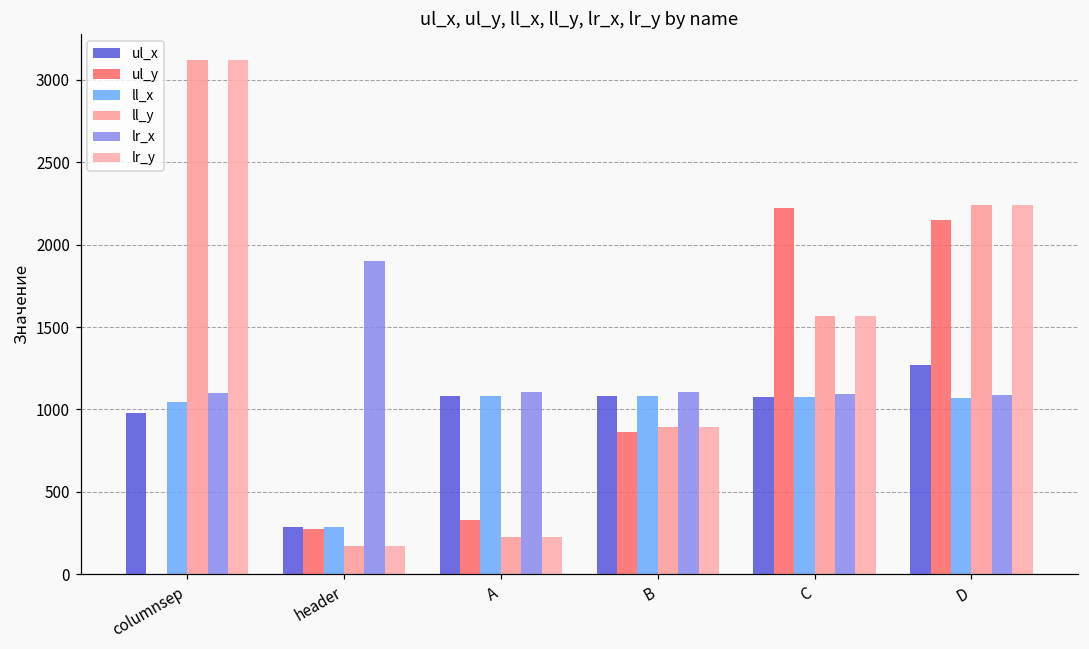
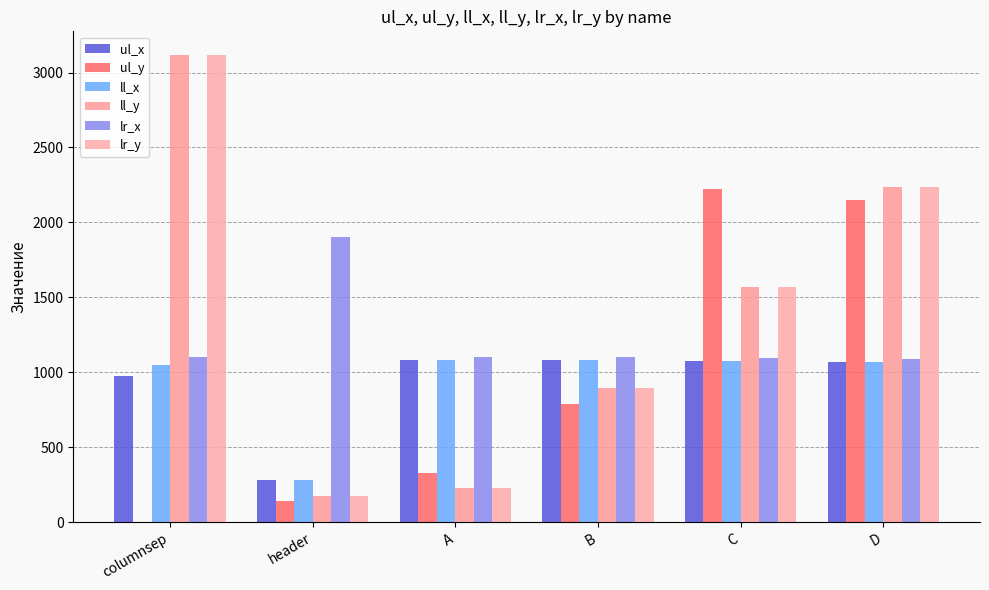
ul_y, header: 280 -> 140
ul_y, B: 860 -> 790
ul_x, D: 1270 -> 1070
